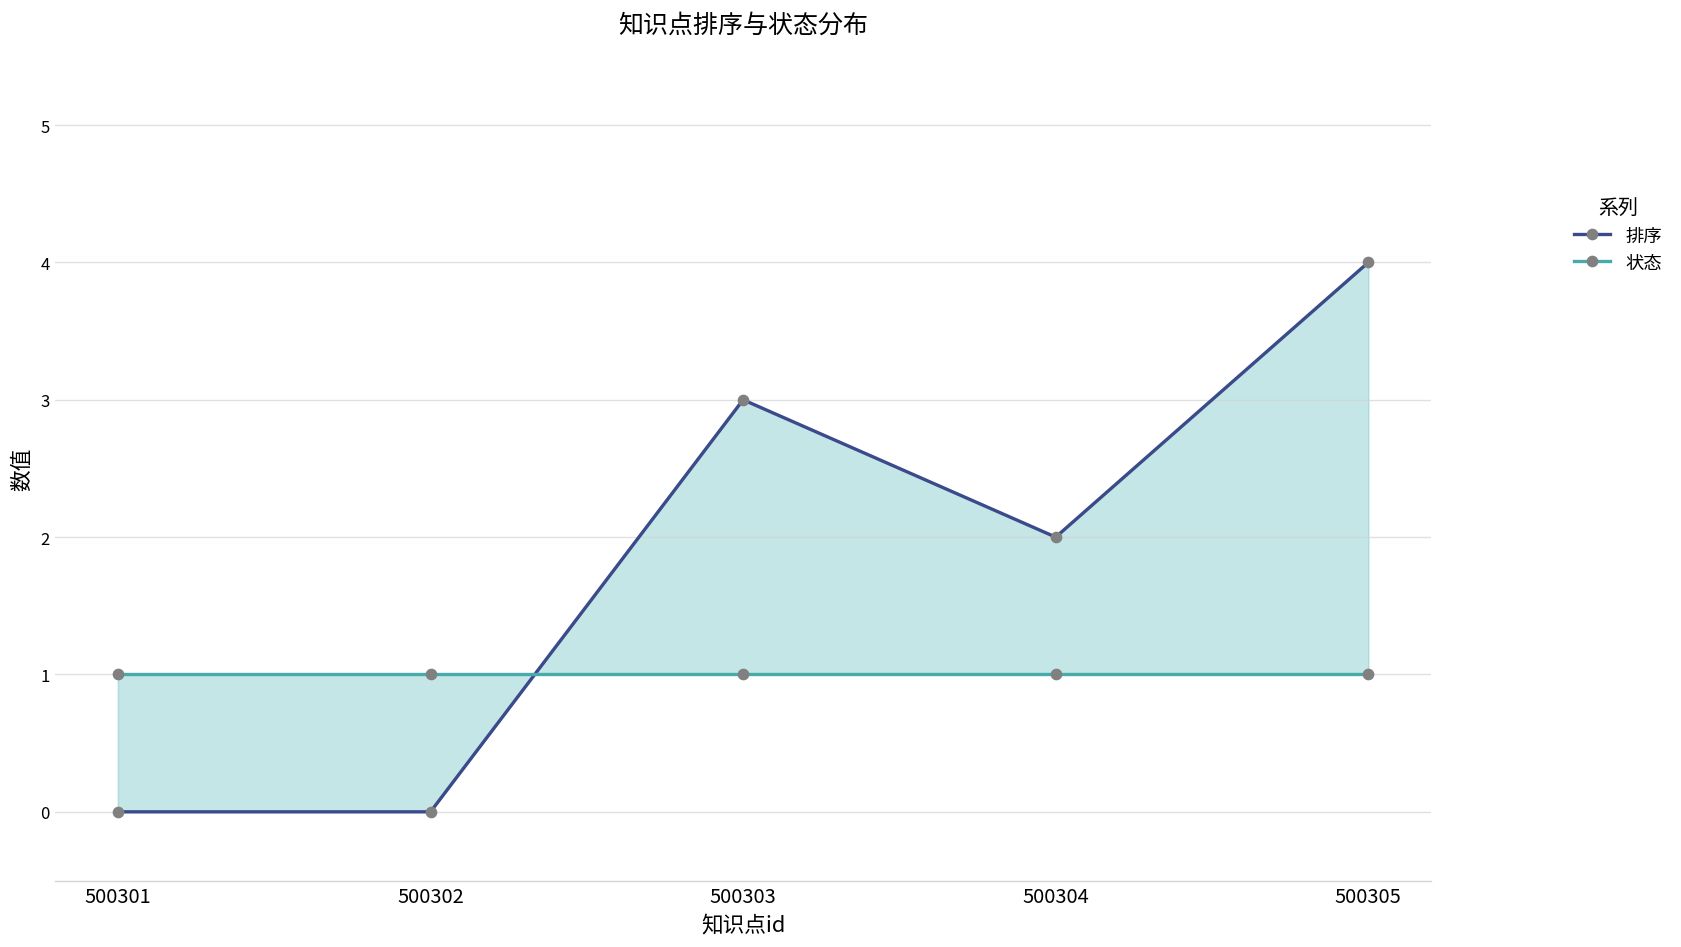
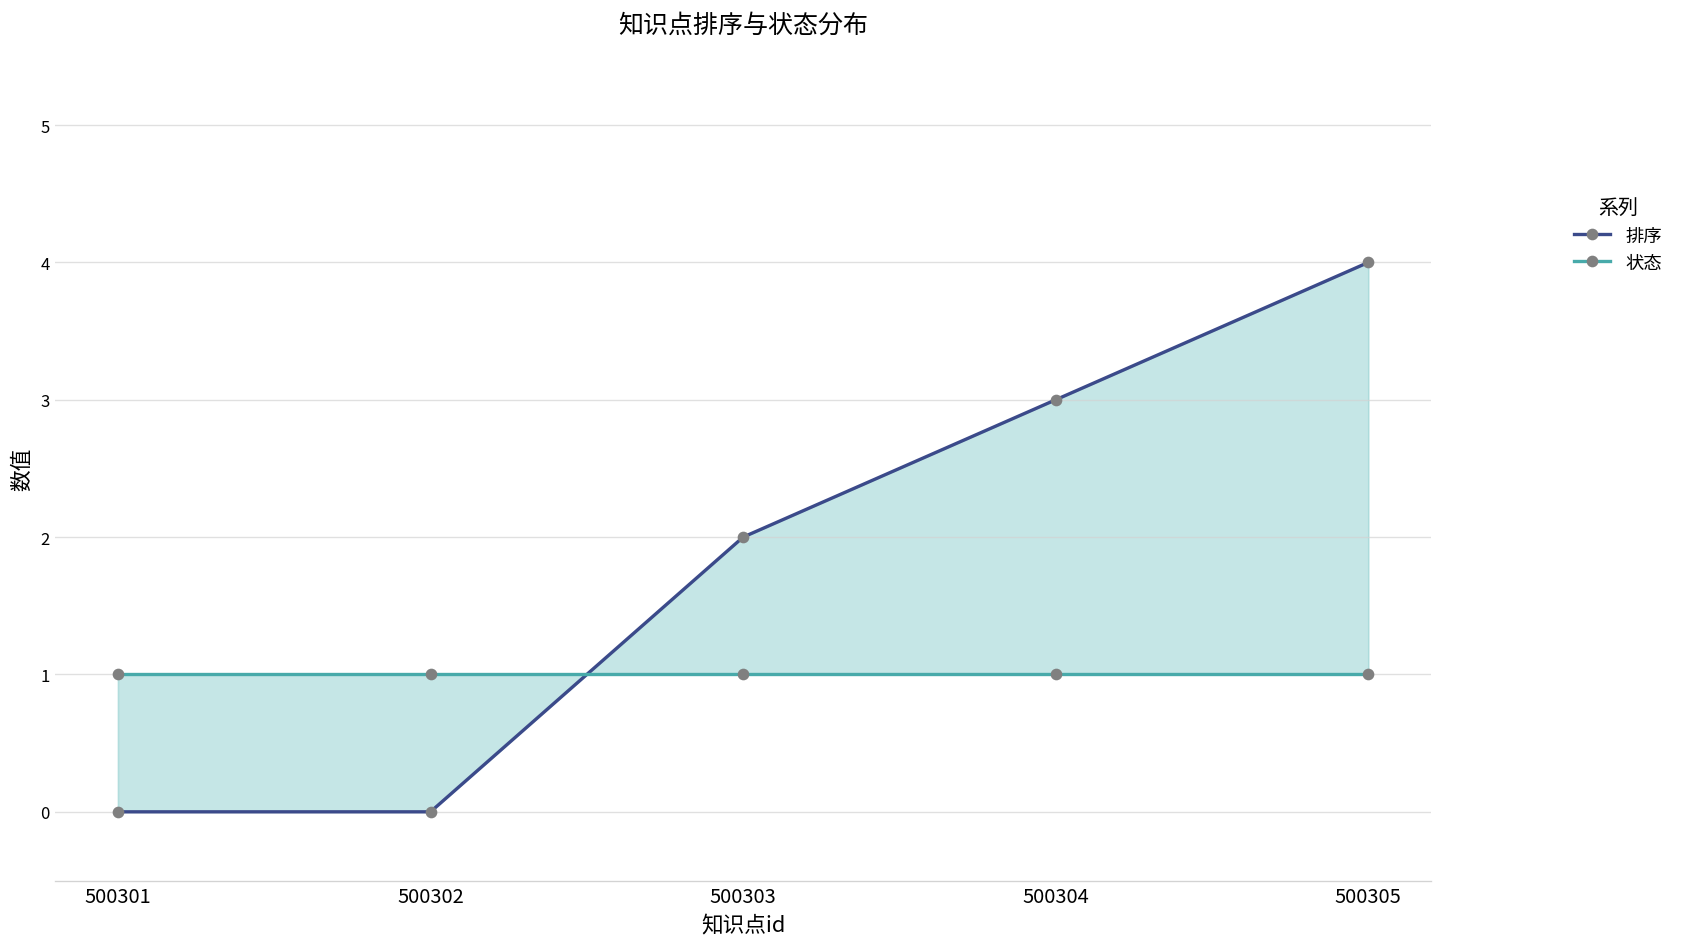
排序, 500303: 3 -> 2
排序, 500304: 2 -> 3
